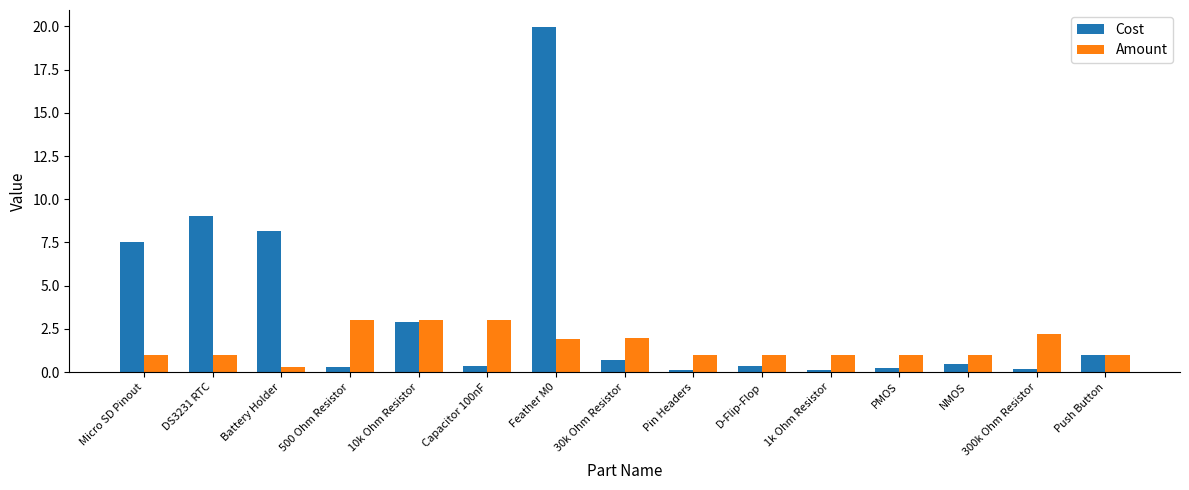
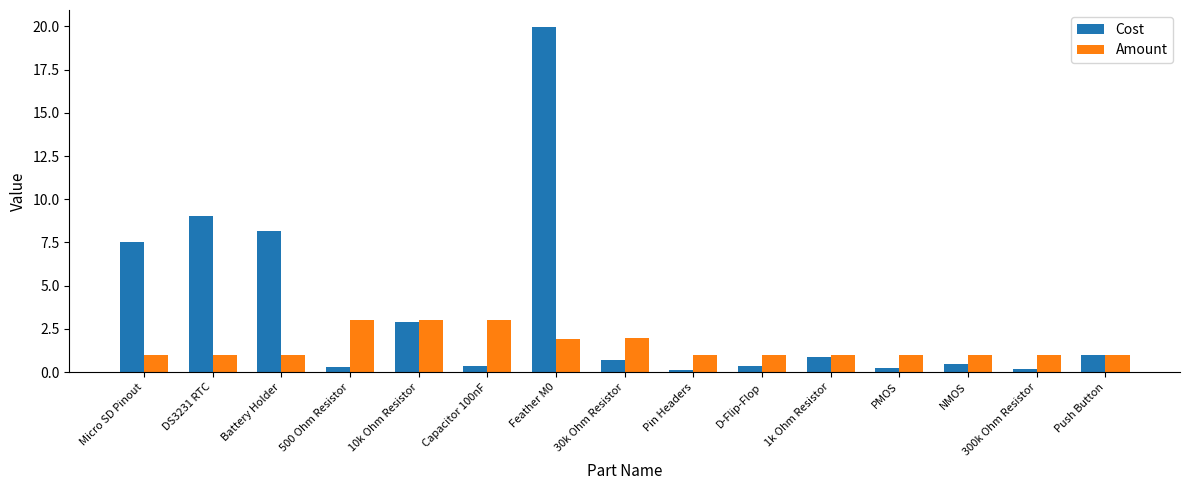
Amount, Battery Holder: 0.3 -> 1.0
Cost, 1k Ohm Resistor: 0.1 -> 0.9
Amount, 300k Ohm Resistor: 2.2 -> 1.0
